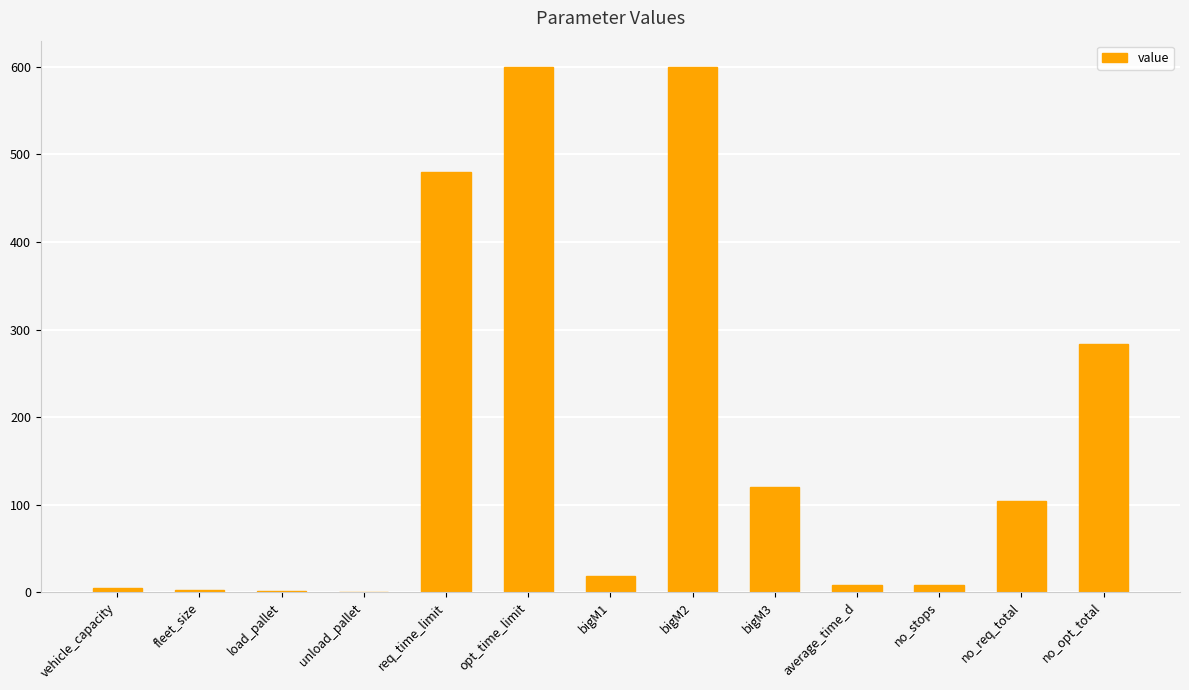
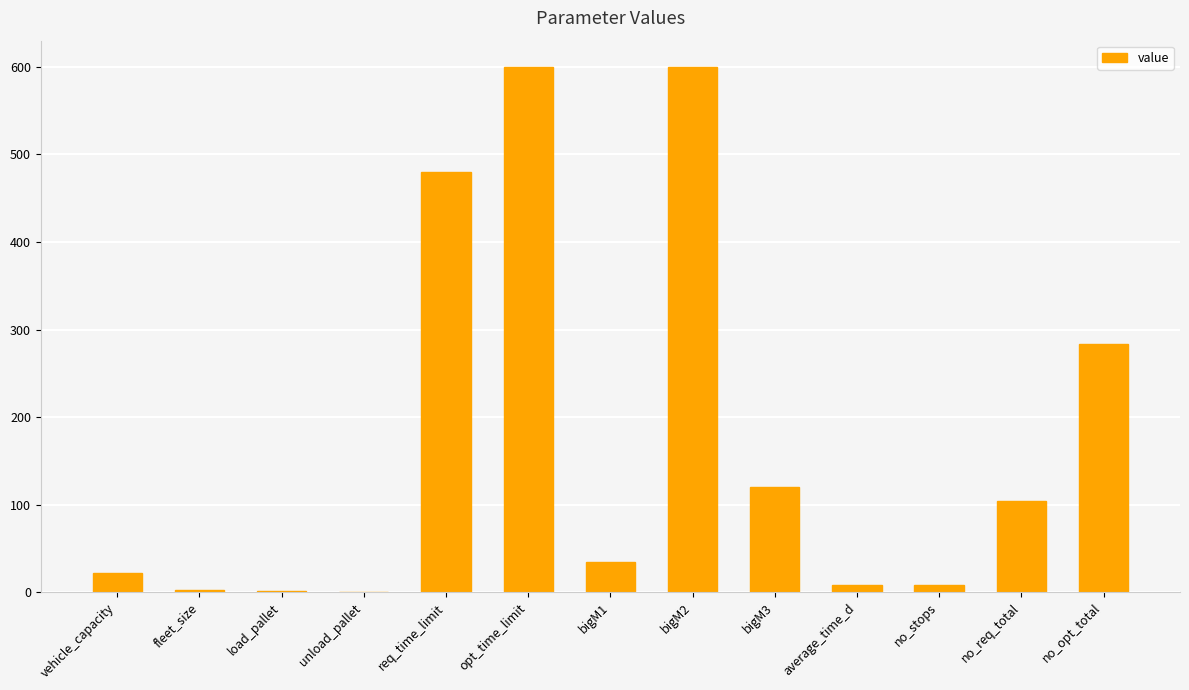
vehicle_capacity: 10 -> 20
bigM1: 20 -> 40
